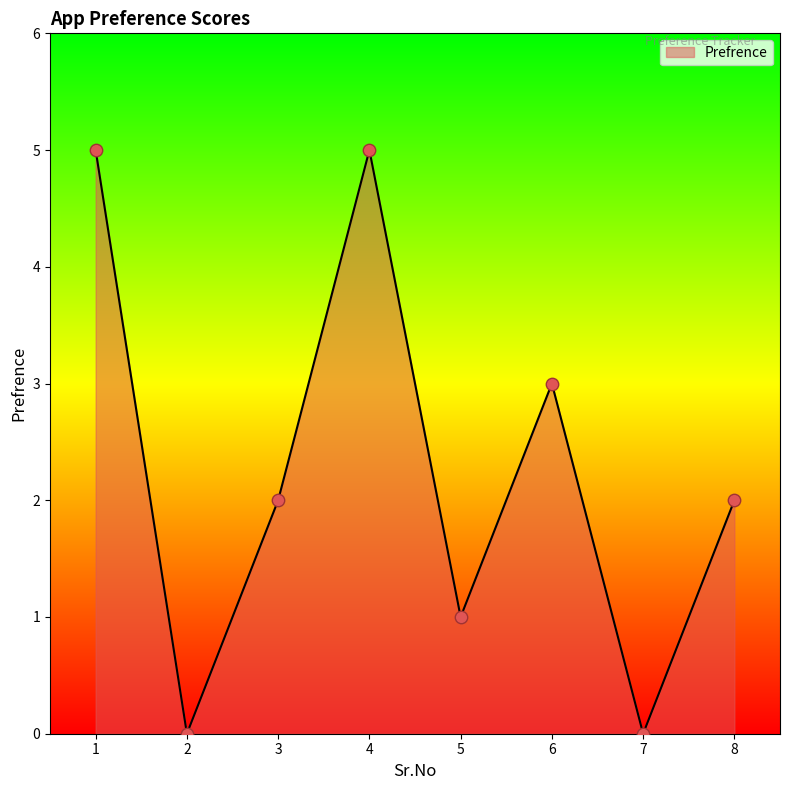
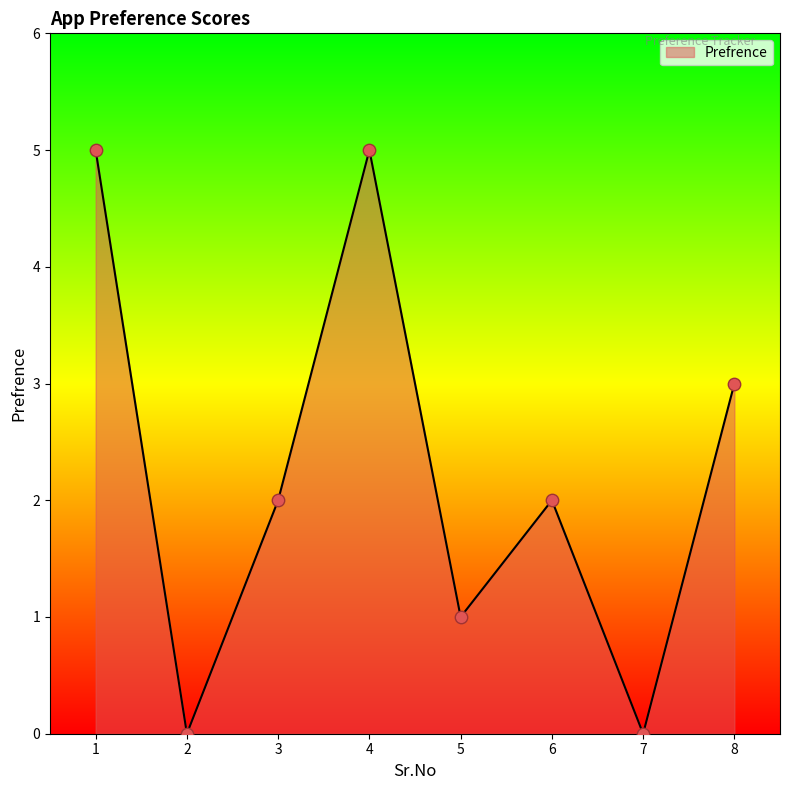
6: 3 -> 2
8: 2 -> 3
